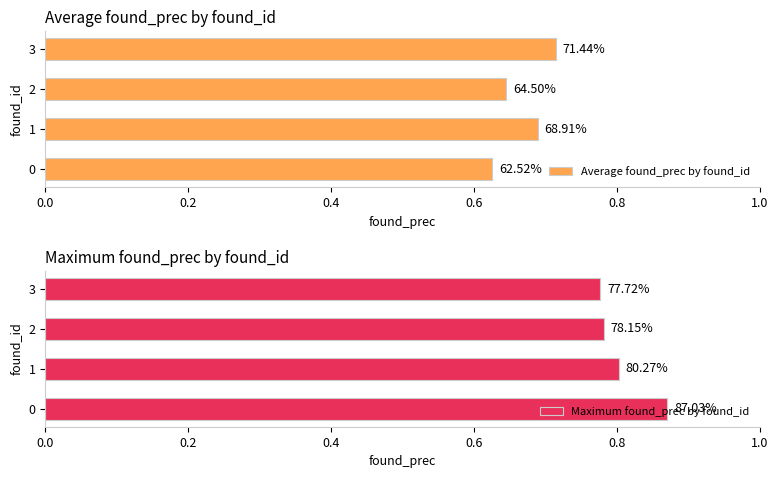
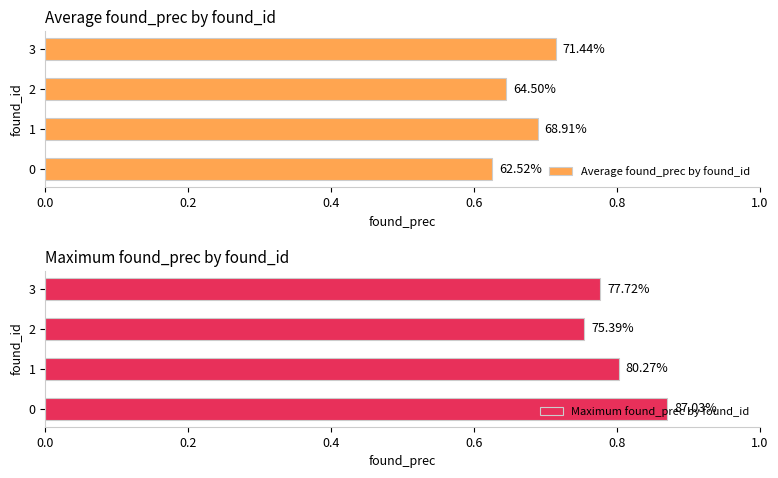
Maximum found_prec by found_id, 2: 78.15% -> 75.39%
